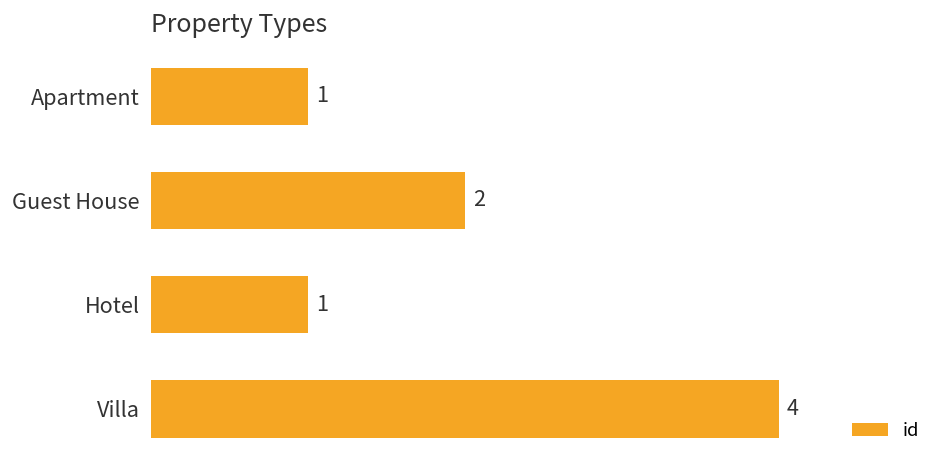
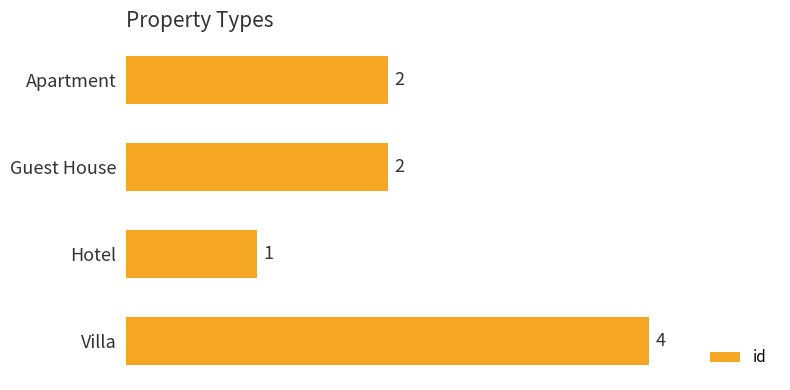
Apartment: 1 -> 2
